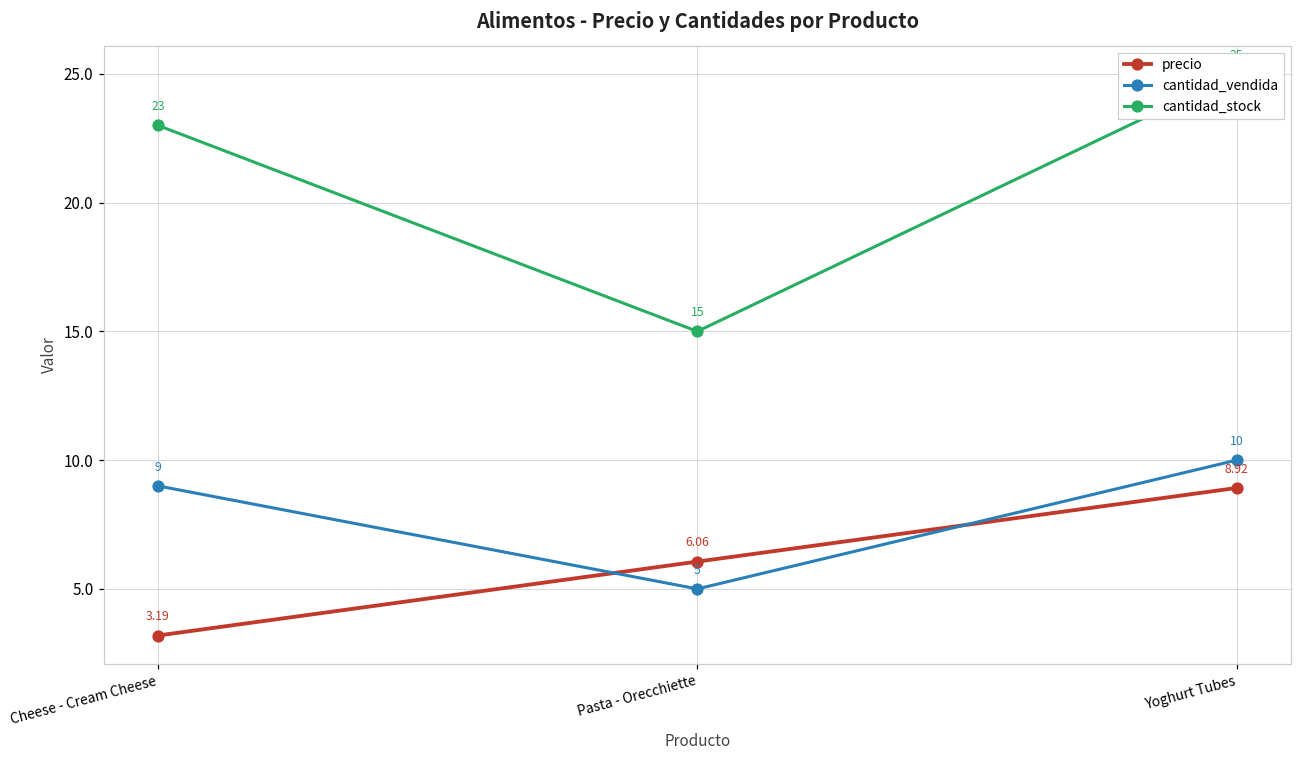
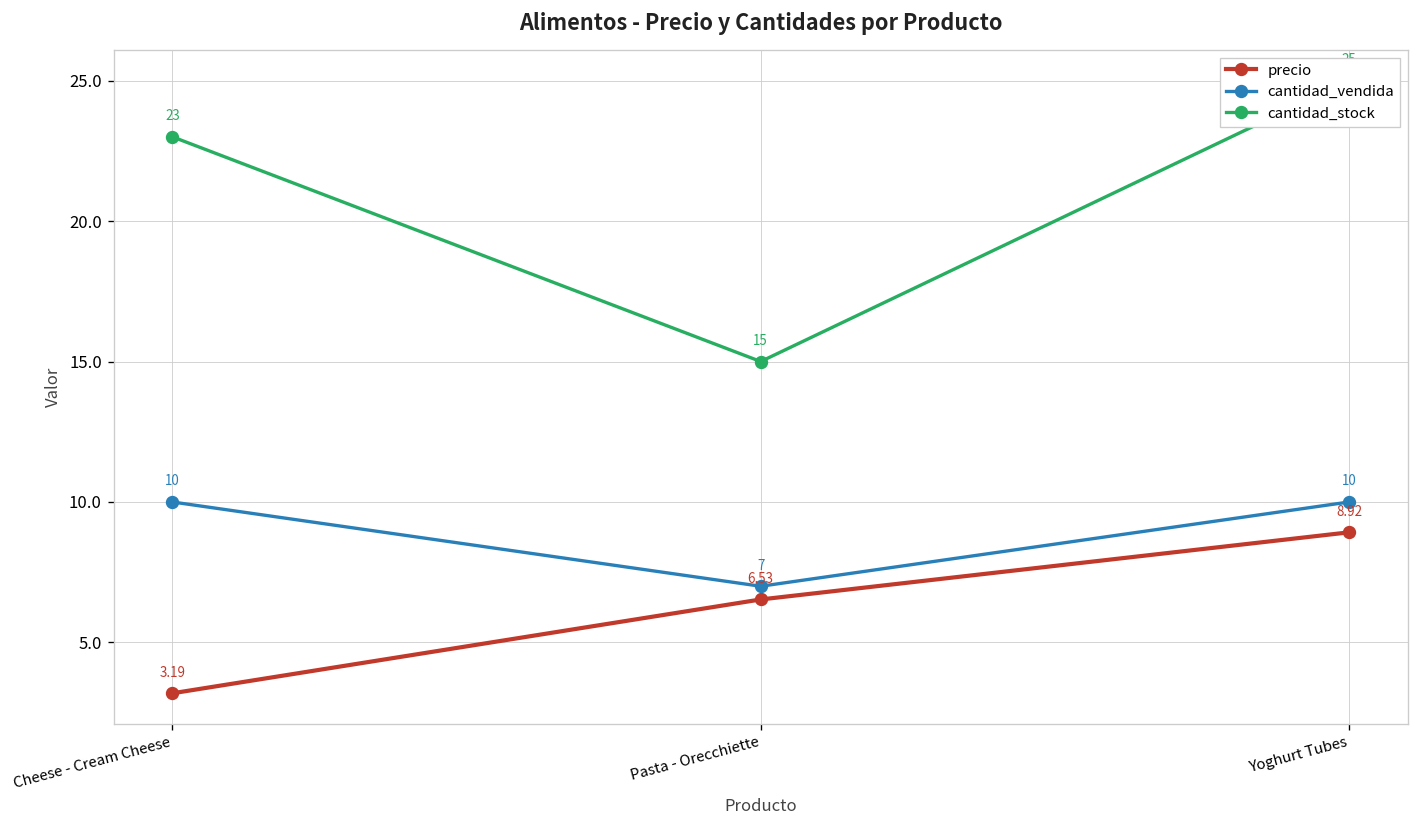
cantidad_vendida, Cheese - Cream Cheese: 9 -> 10
precio, Pasta - Orecchiette: 6.06 -> 6.53
cantidad_vendida, Pasta - Orecchiette: 5 -> 7
